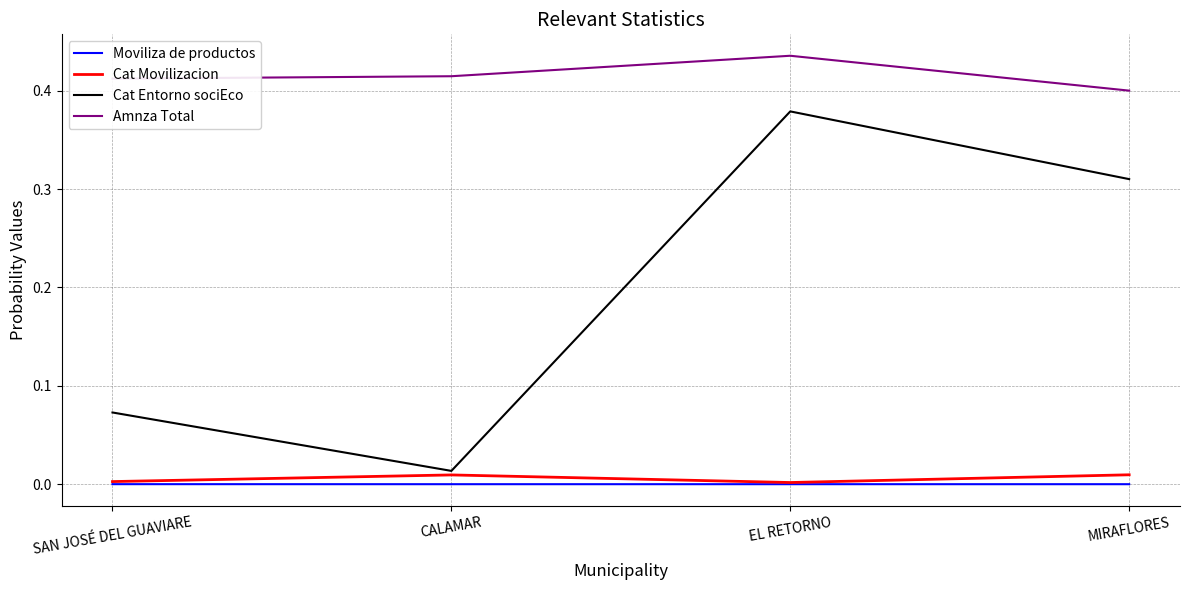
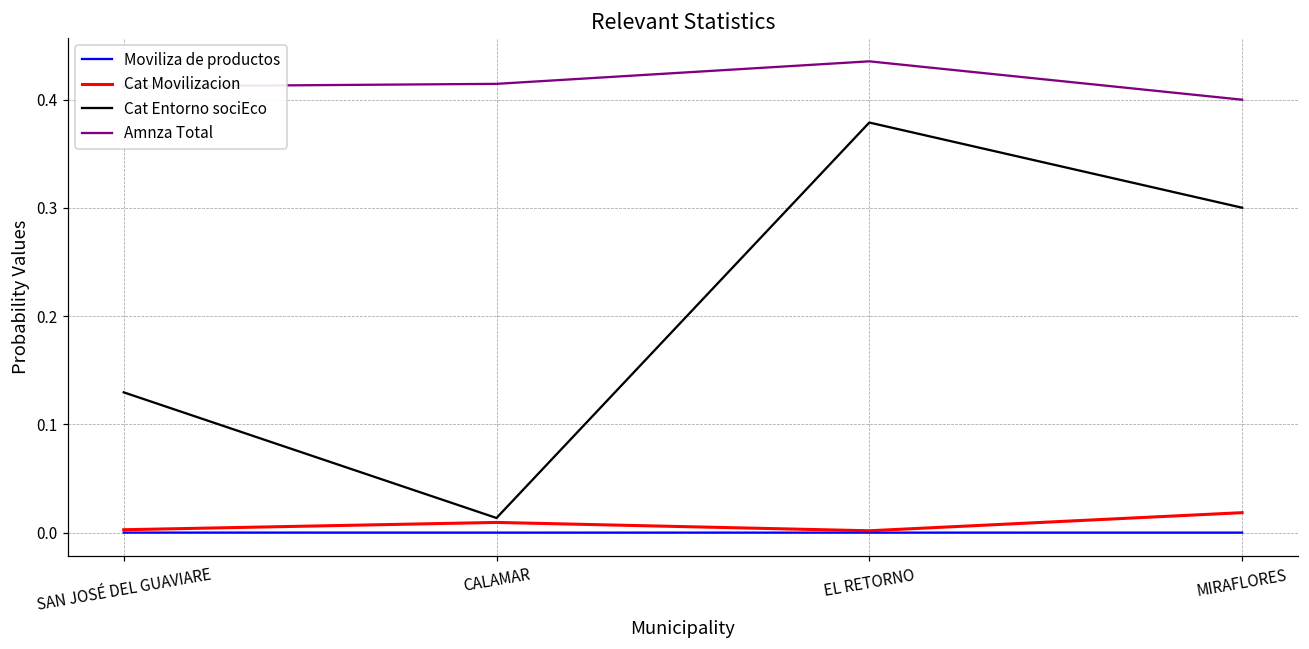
Cat Entorno sociEco, SAN JOSÉ DEL GUAVIARE: 0.07 -> 0.13
Cat Movilizacion, MIRAFLORES: 0.01 -> 0.02
Cat Entorno sociEco, MIRAFLORES: 0.31 -> 0.30
